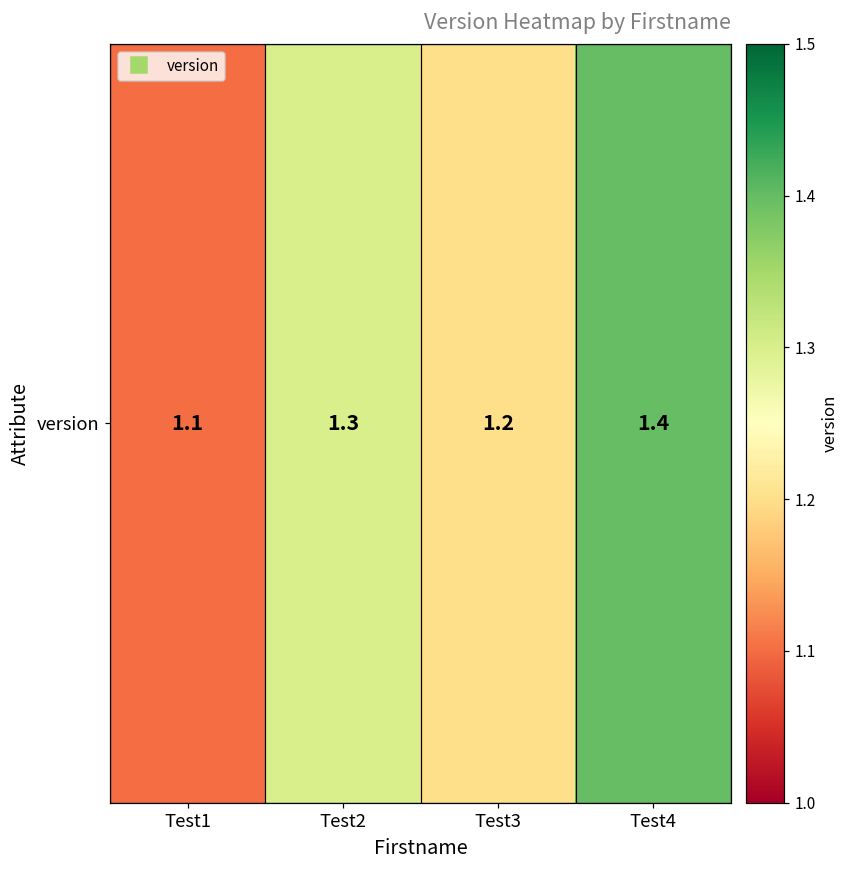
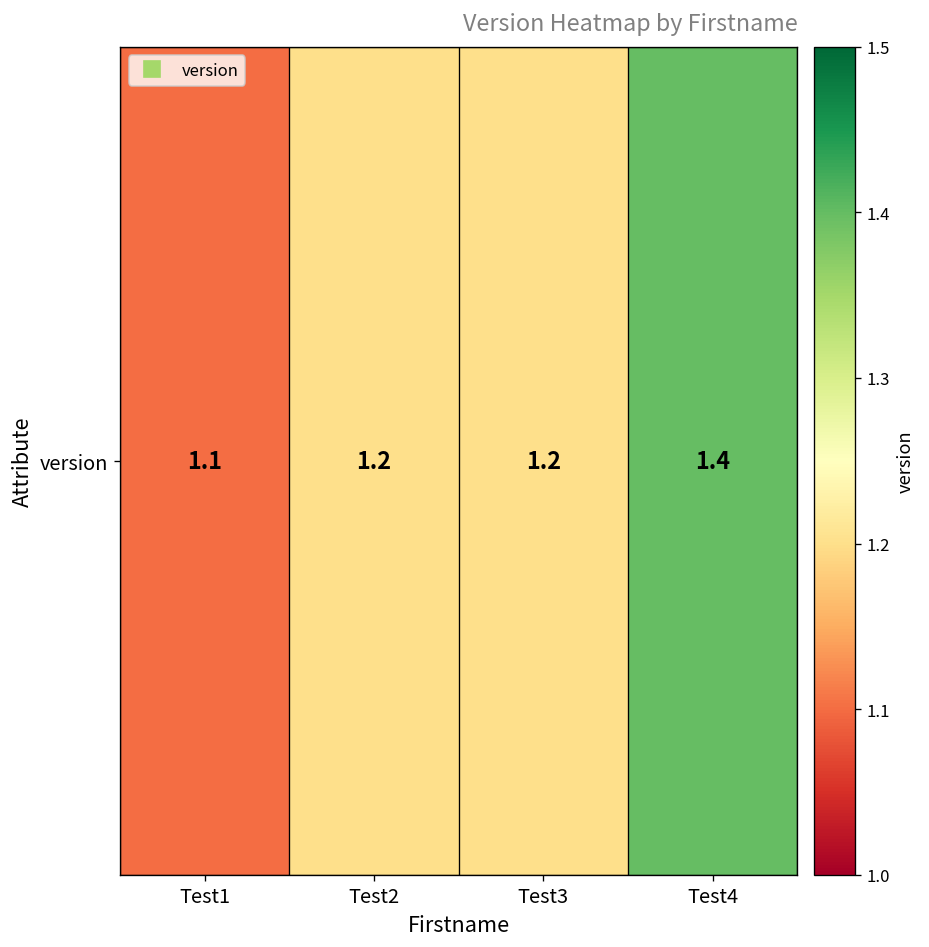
version, Test2: 1.3 -> 1.2
